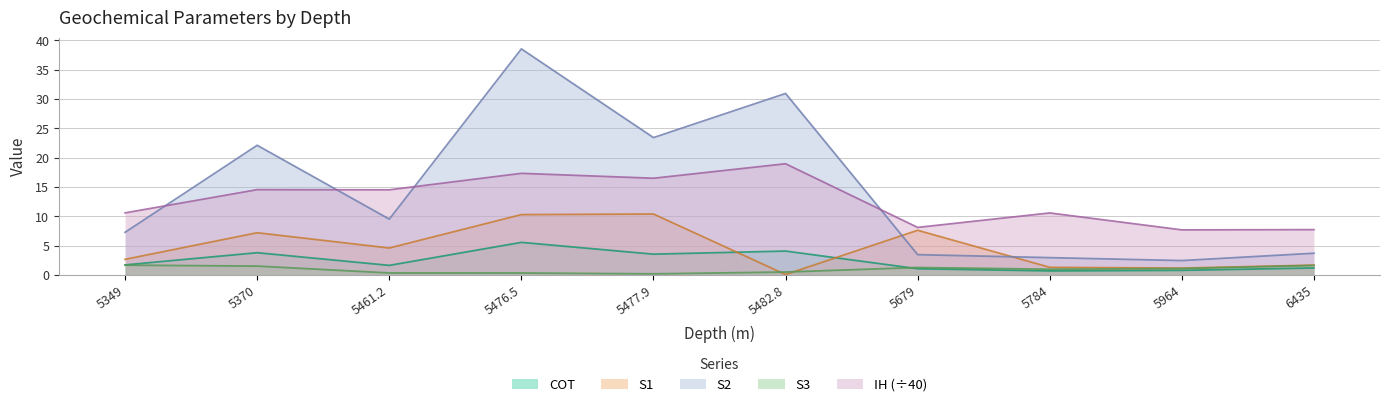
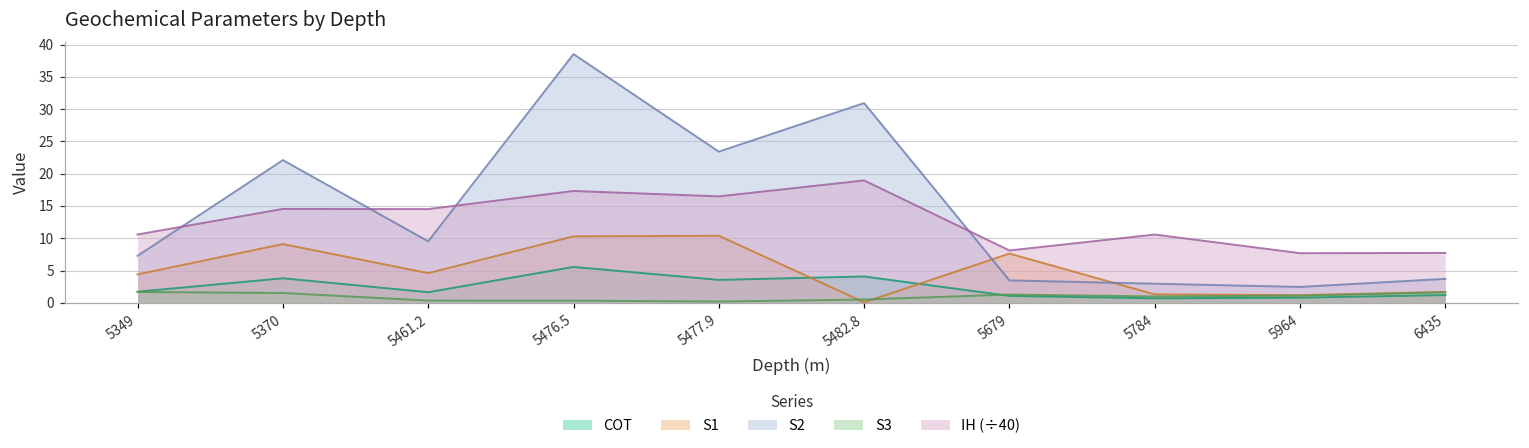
S1, 5349: 3 -> 4
S1, 5370: 7 -> 9
